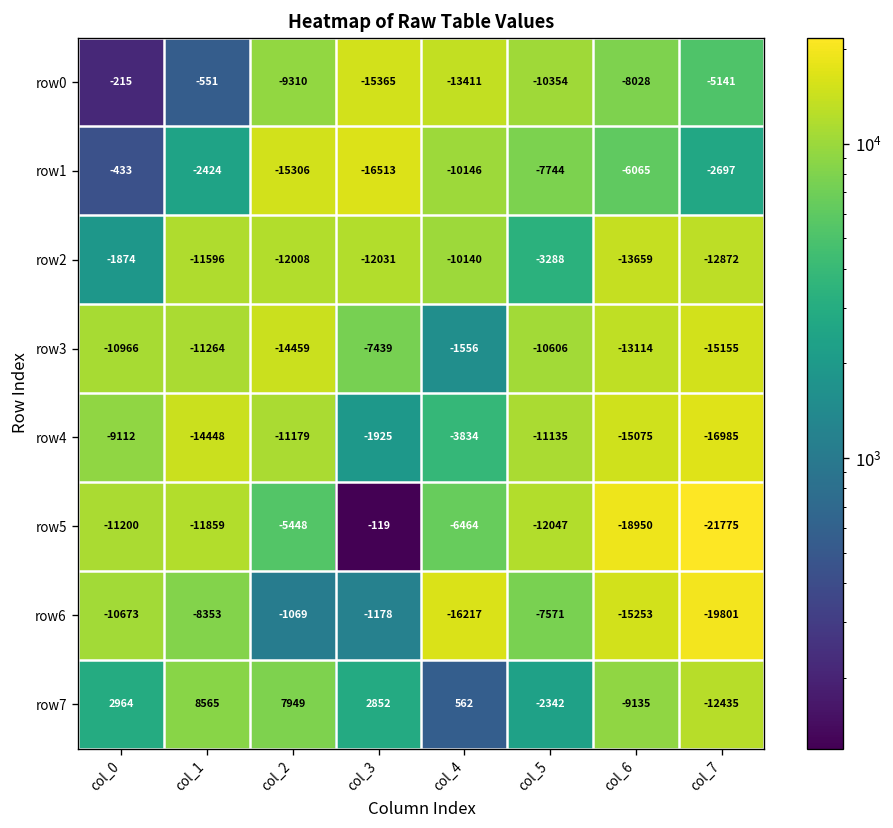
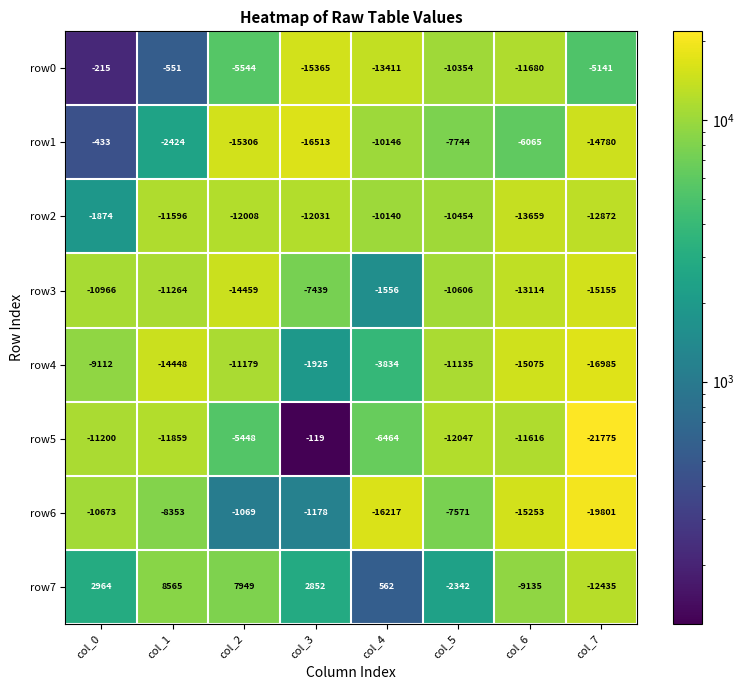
row0, col_2: -9310 -> -5544
row0, col_6: -8028 -> -11680
row1, col_7: -2697 -> -14780
row2, col_5: -3288 -> -10454
row5, col_6: -18950 -> -11616
